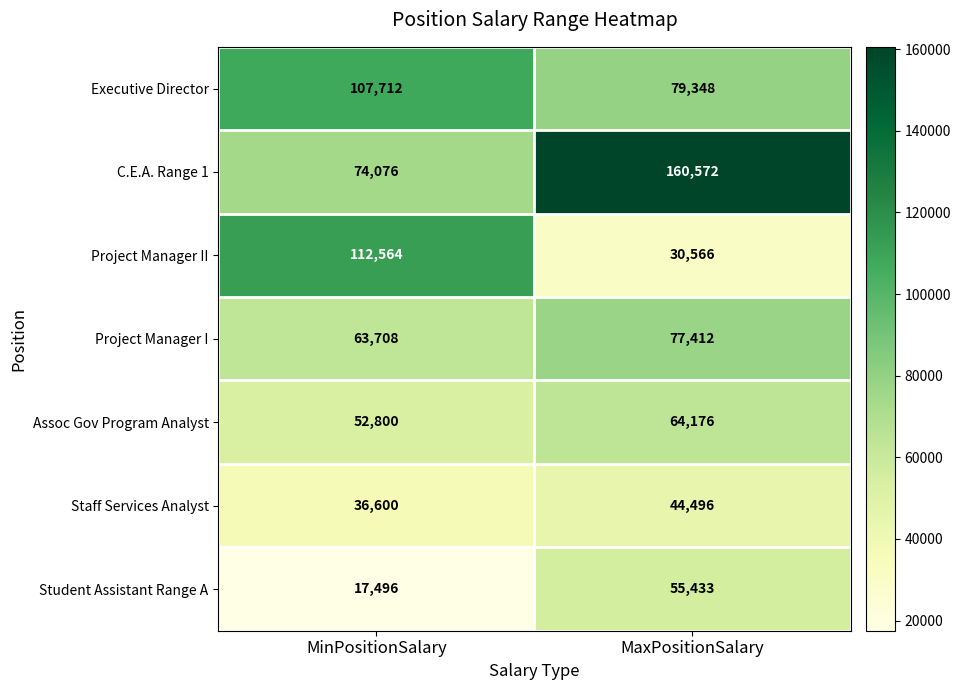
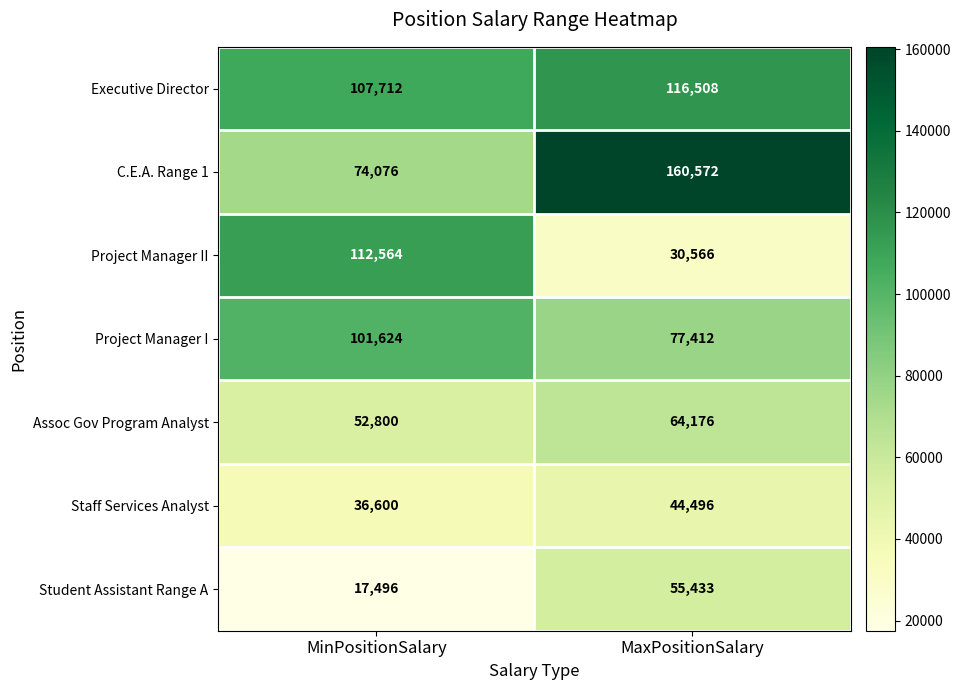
Executive Director, MaxPositionSalary: 79,348 -> 116,508
Project Manager I, MinPositionSalary: 63,708 -> 101,624
